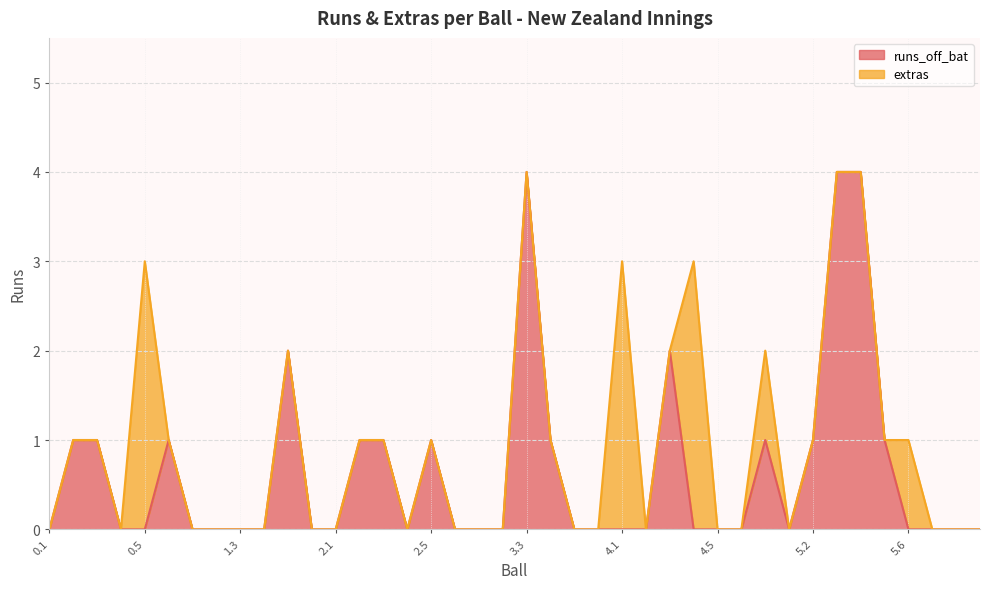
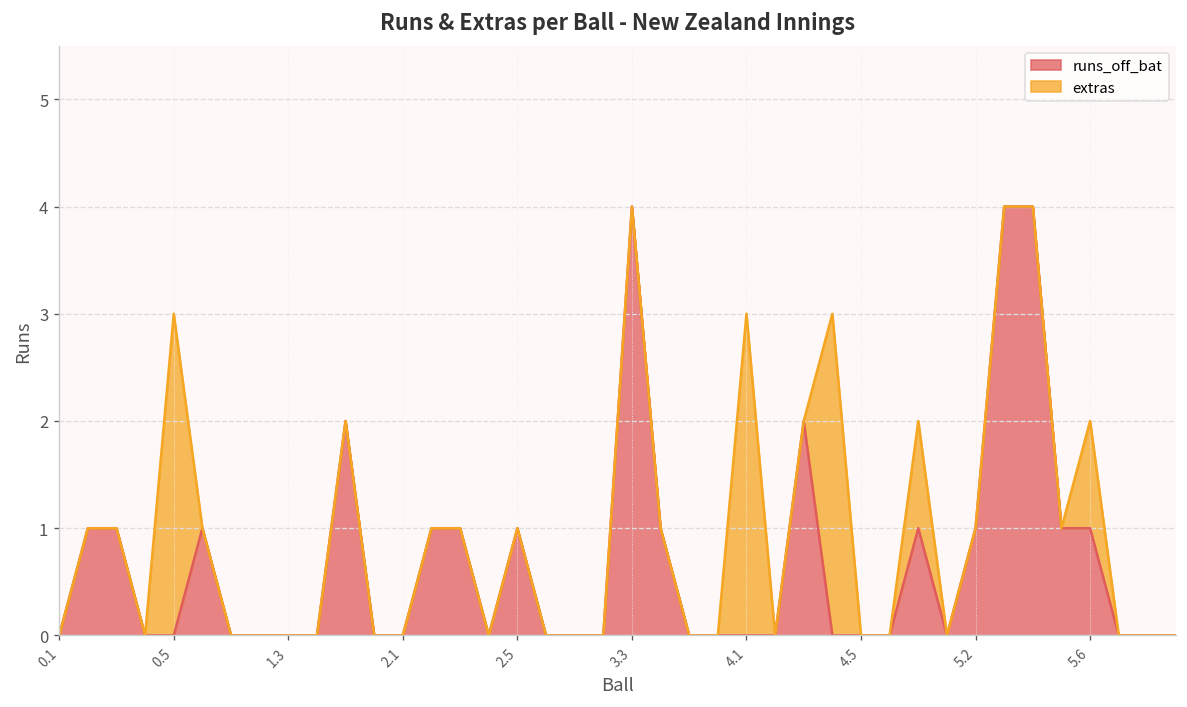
runs_off_bat, 5.6: 0 -> 1
